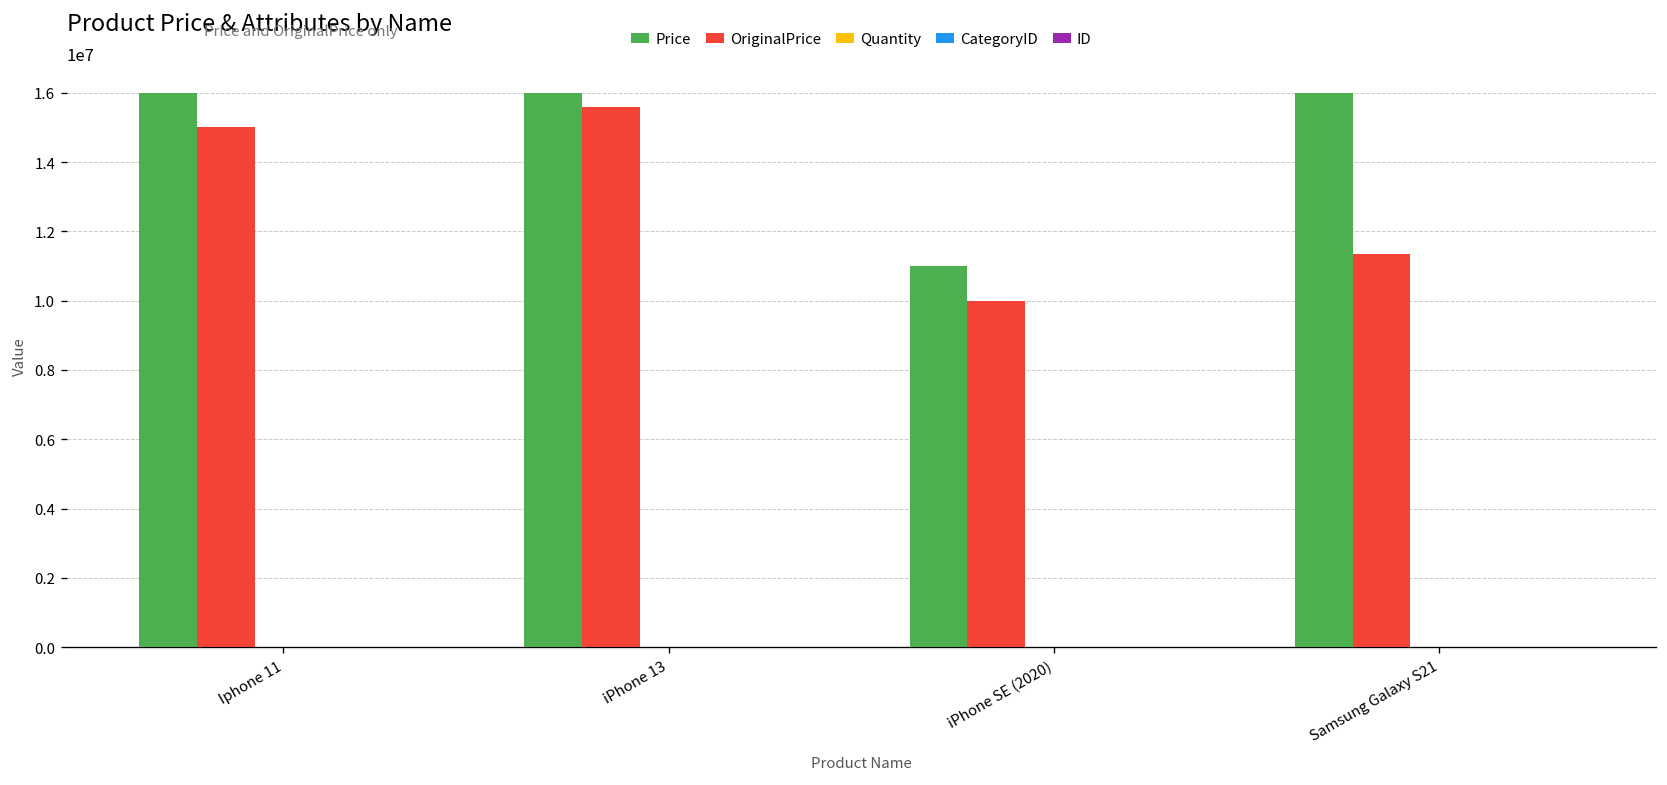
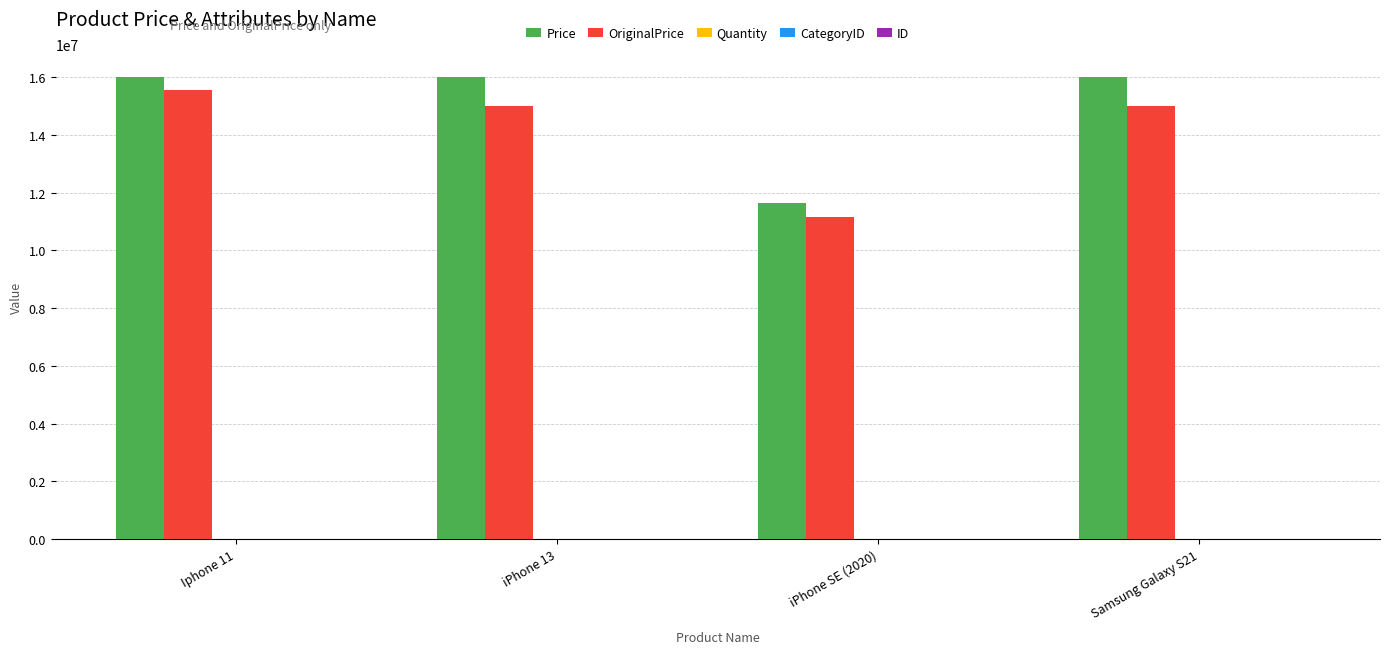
OriginalPrice, Iphone 11: 15000000 -> 15600000
OriginalPrice, iPhone 13: 15600000 -> 15000000
Price, iPhone SE (2020): 11000000 -> 11600000
OriginalPrice, iPhone SE (2020): 10000000 -> 11200000
OriginalPrice, Samsung Galaxy S21: 11300000 -> 15000000
